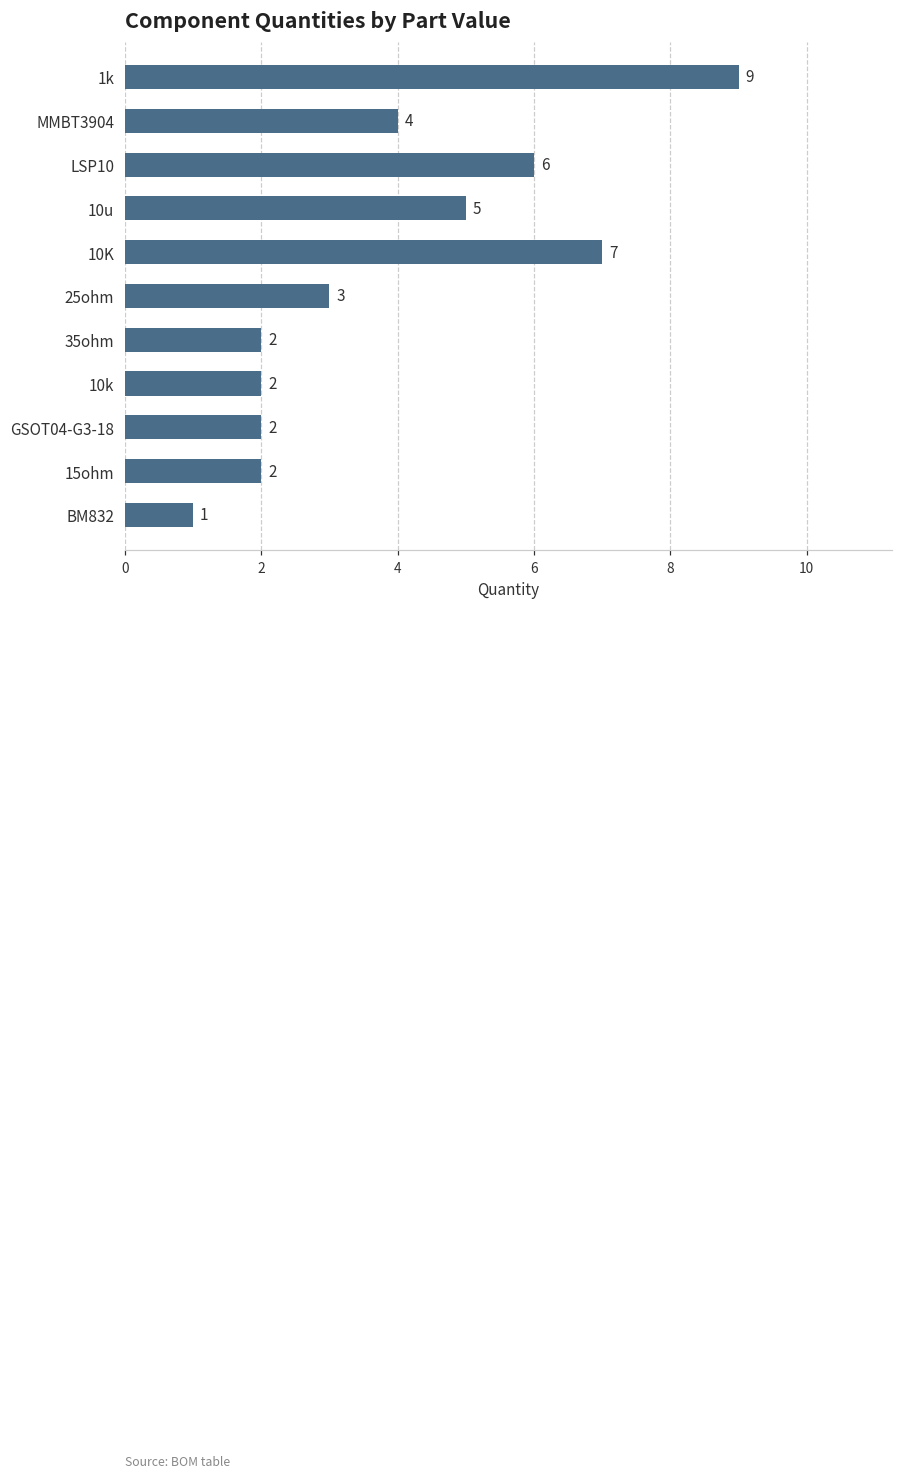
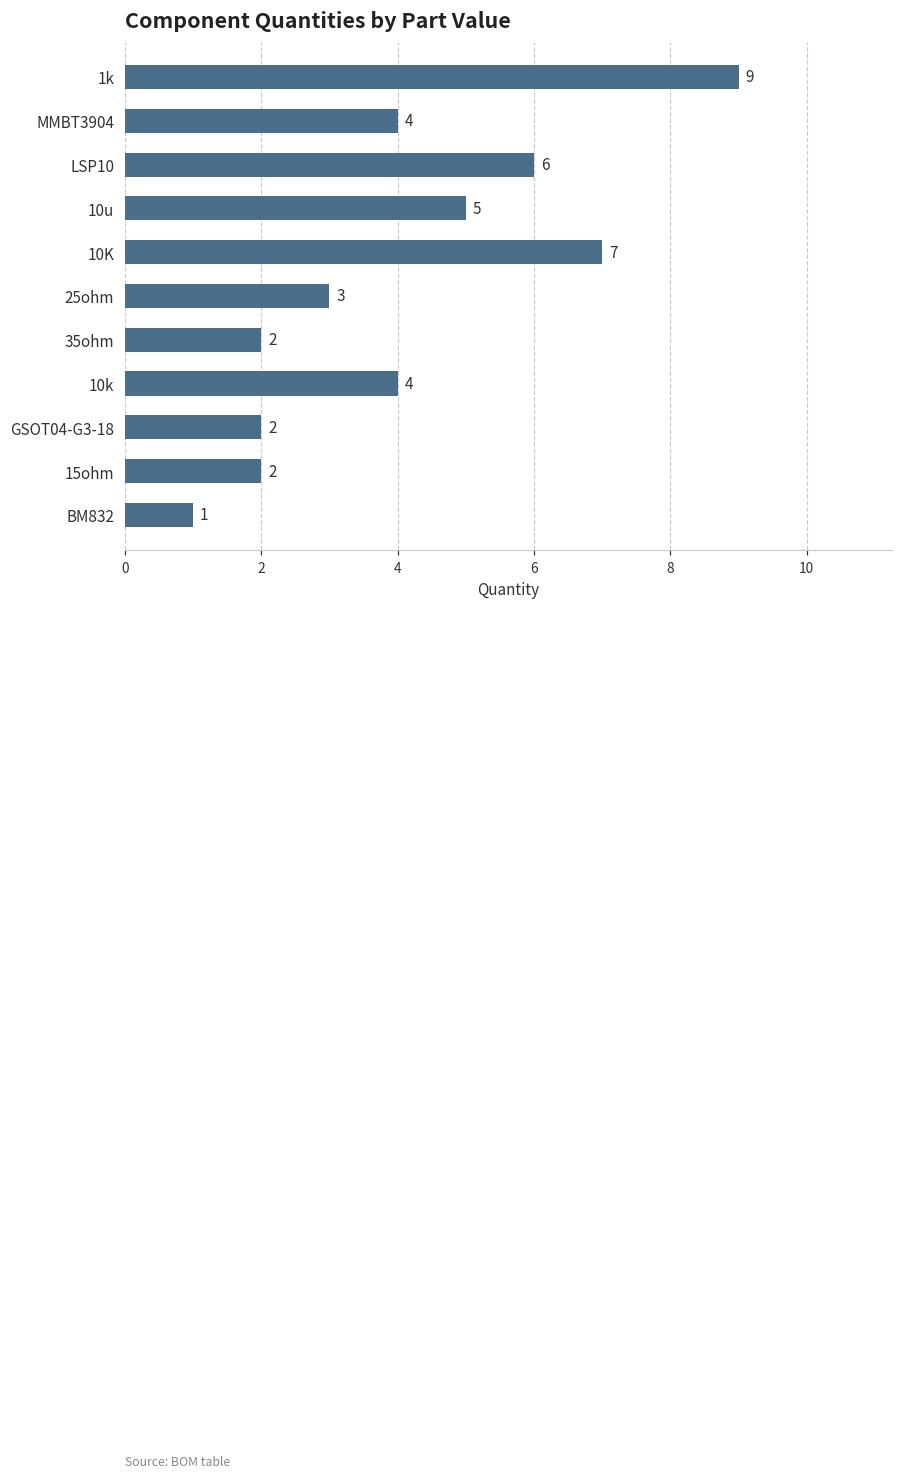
10k: 2 -> 4
